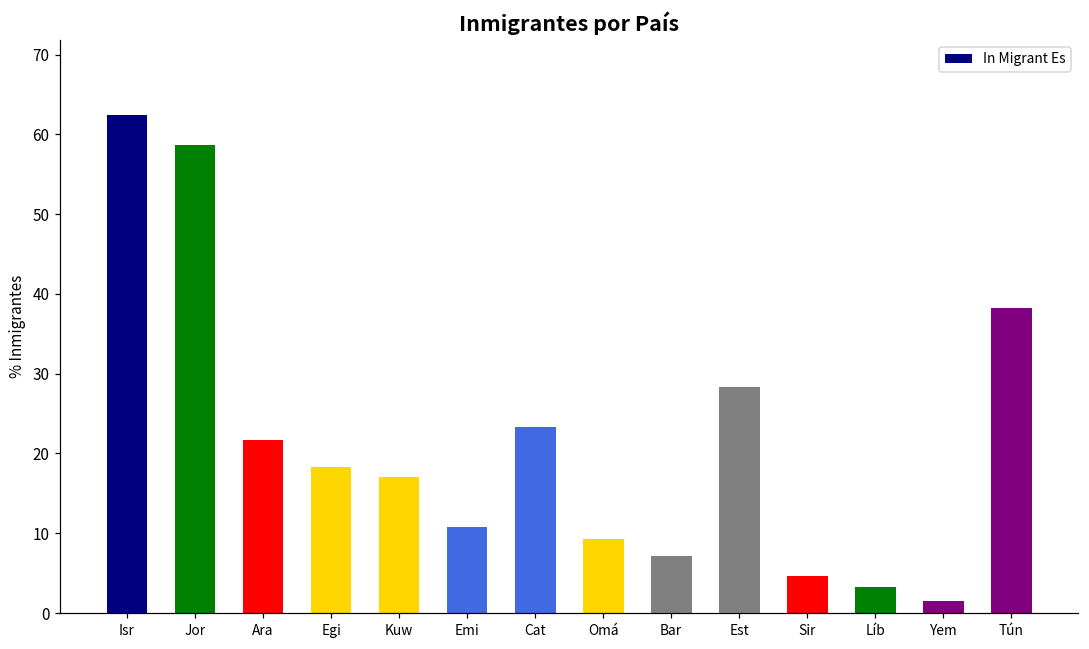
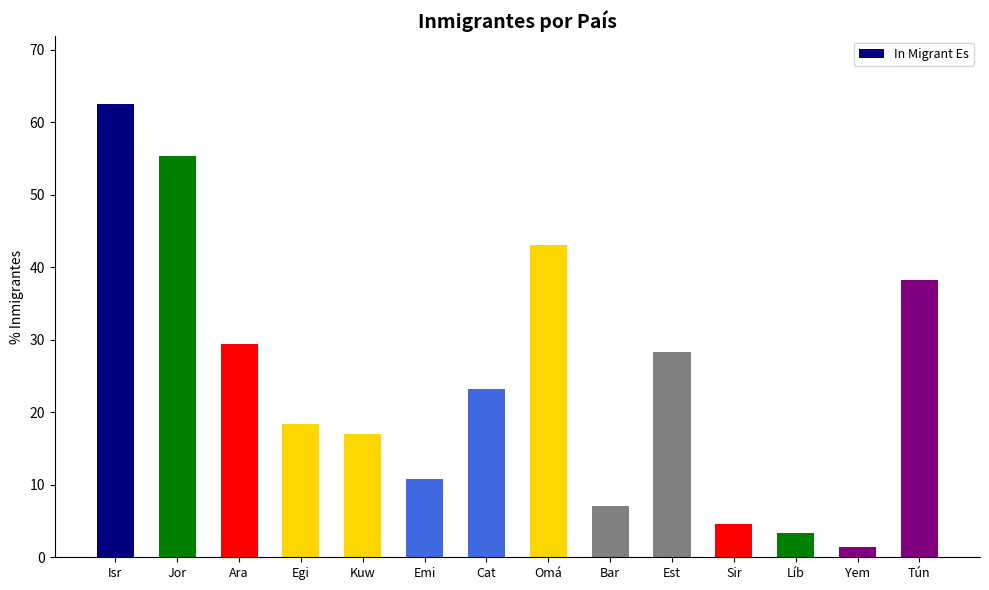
Jor: 59 -> 55
Ara: 22 -> 29
Omá: 9 -> 43
